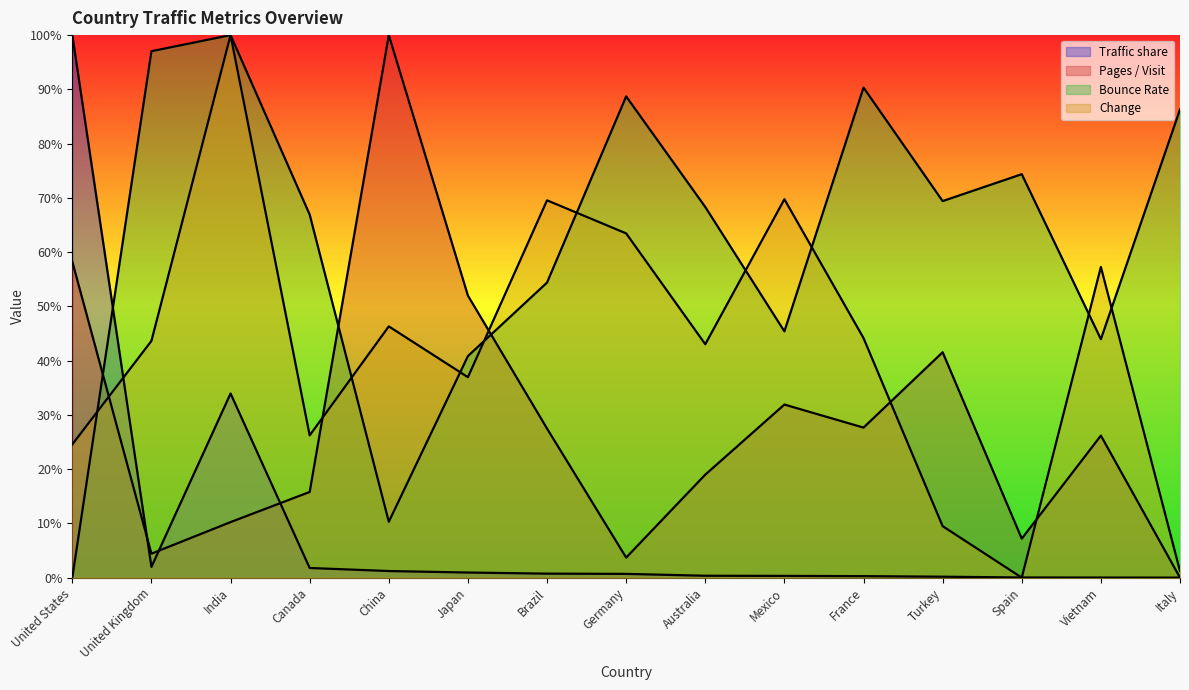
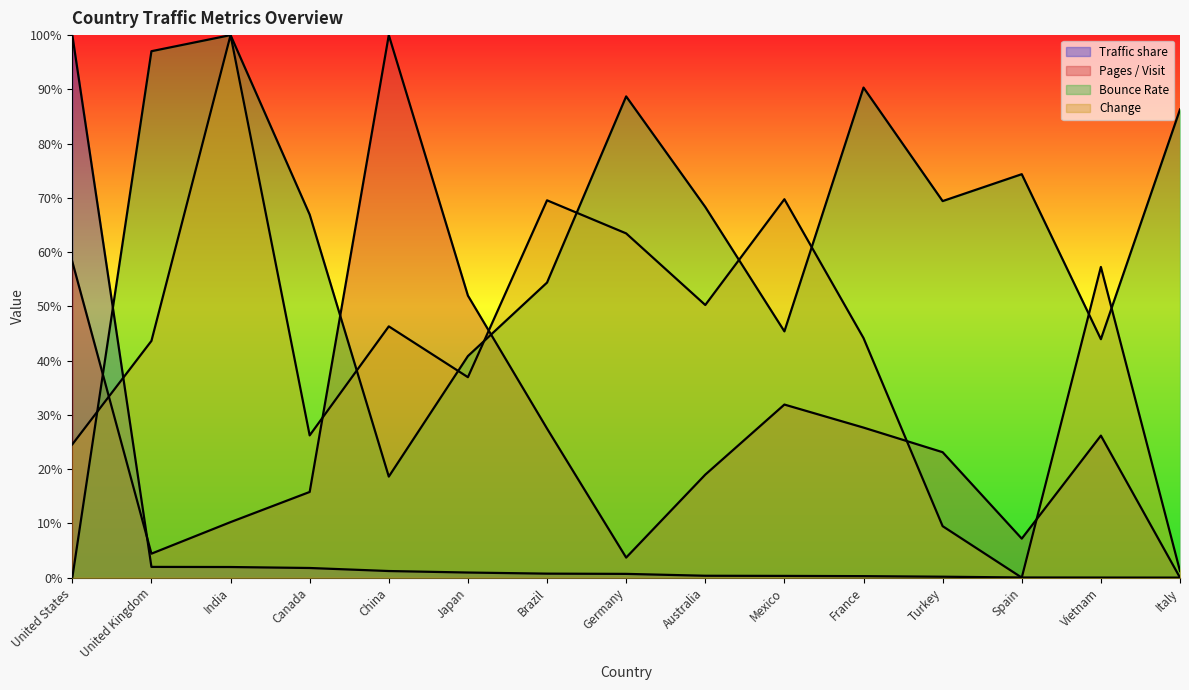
Traffic share, India: 34% -> 2%
Bounce Rate, China: 10% -> 19%
Change, Australia: 43% -> 50%
Pages / Visit, Turkey: 42% -> 23%
